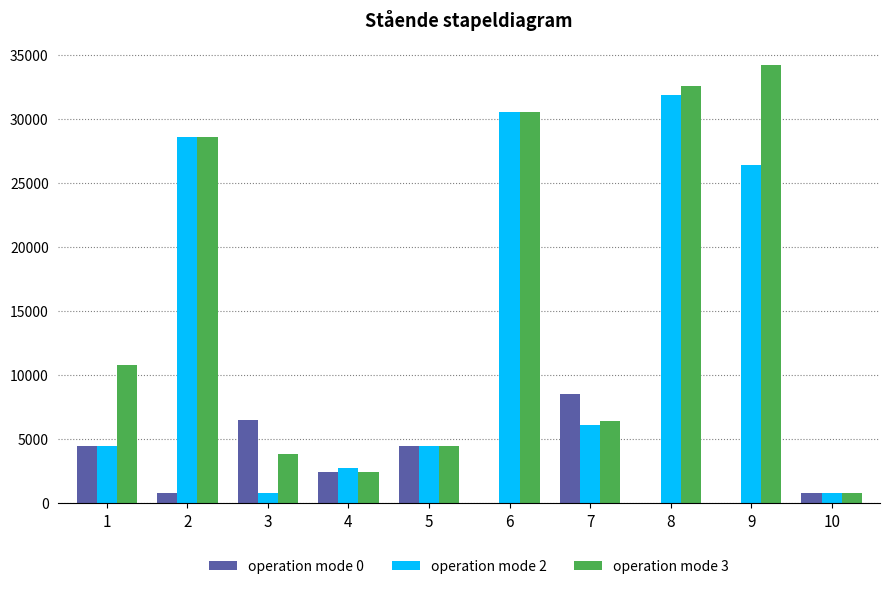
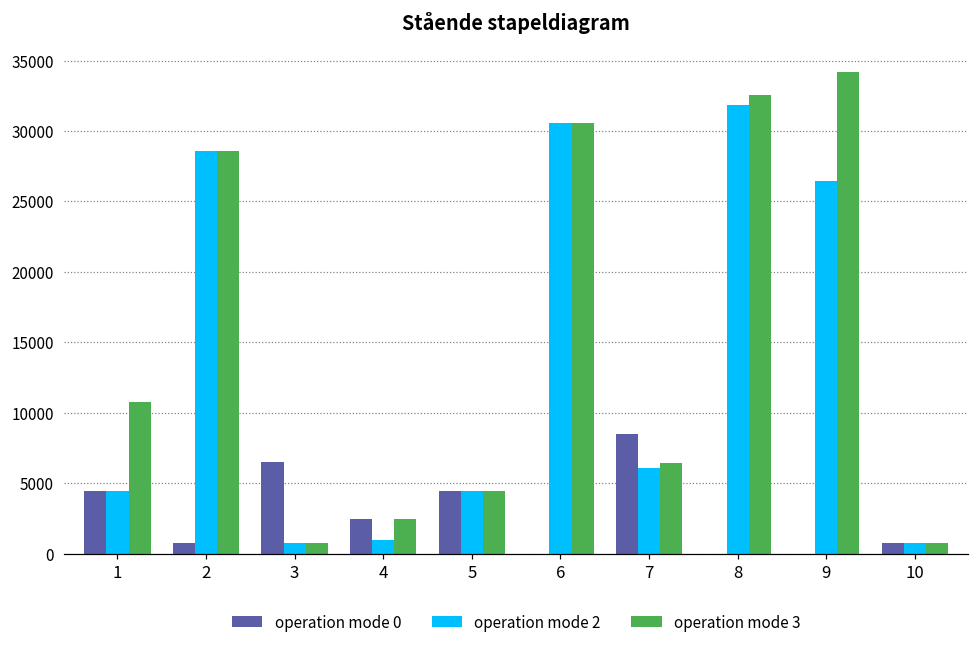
operation mode 3, 3: 3800 -> 800
operation mode 2, 4: 2800 -> 900
